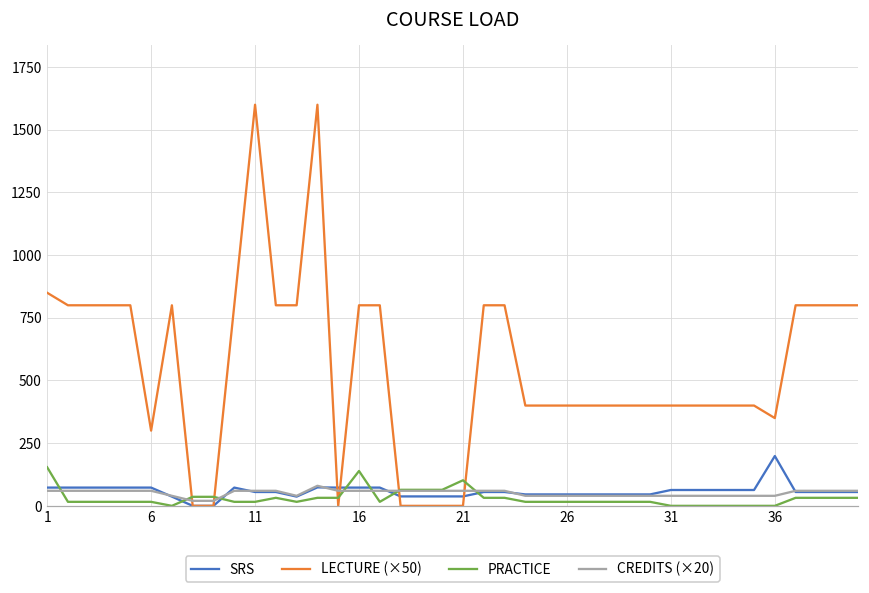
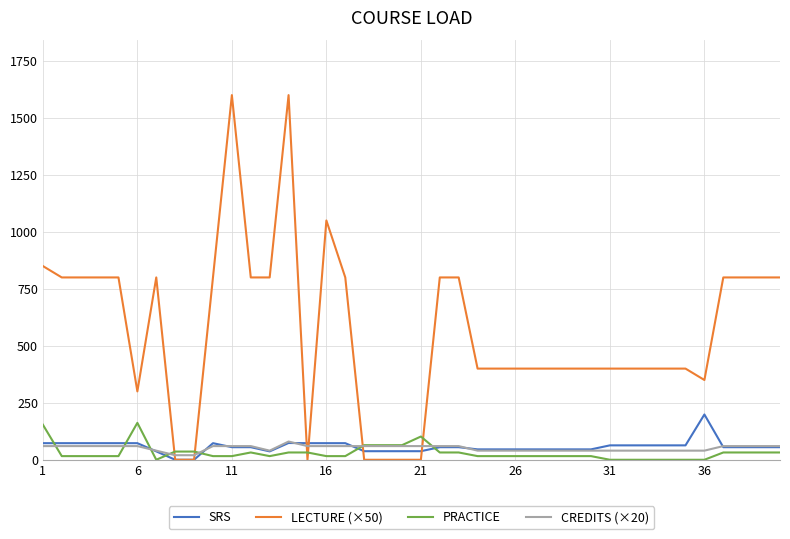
PRACTICE, 6: 20 -> 160
LECTURE (×50), 16: 800 -> 1050
PRACTICE, 16: 140 -> 20
